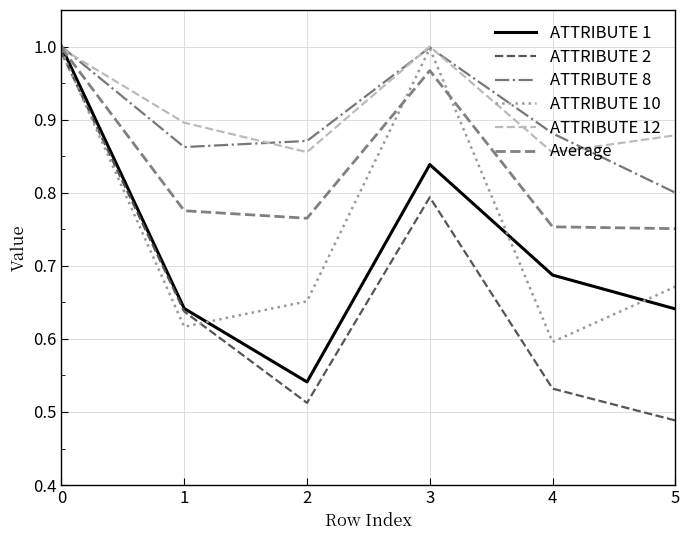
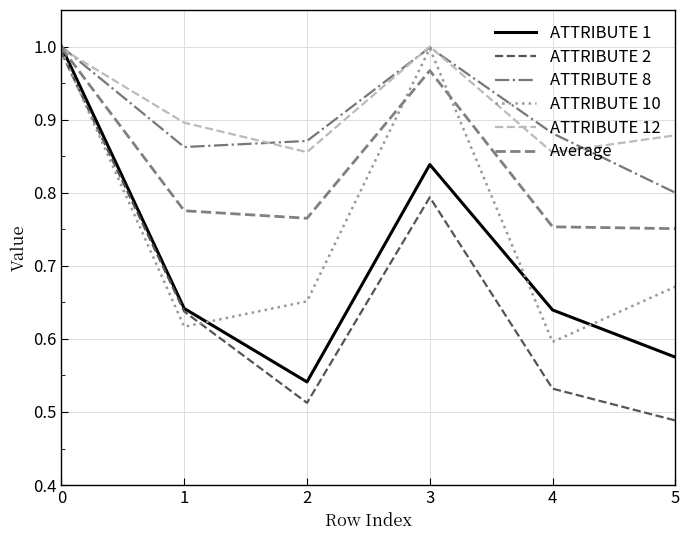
ATTRIBUTE 1, 4: 0.69 -> 0.64
ATTRIBUTE 1, 5: 0.64 -> 0.58
